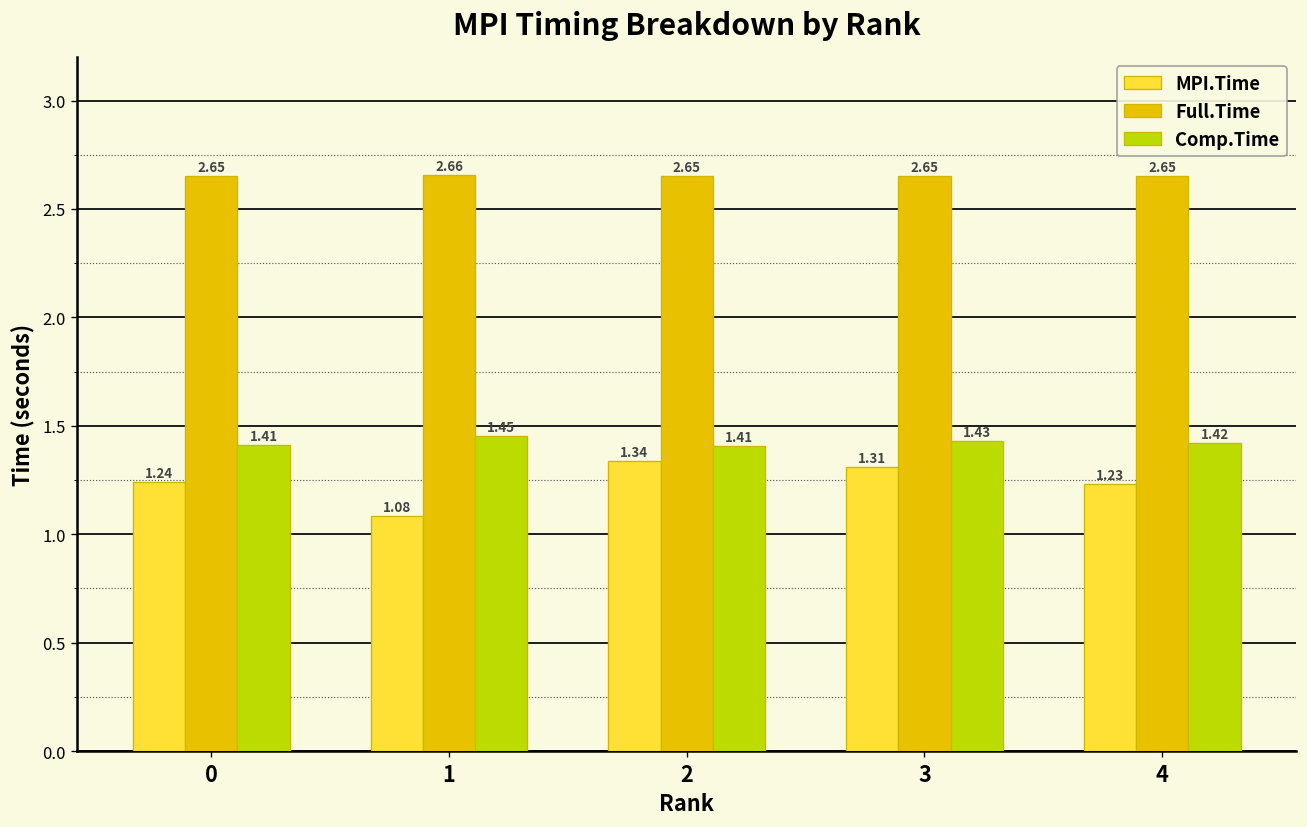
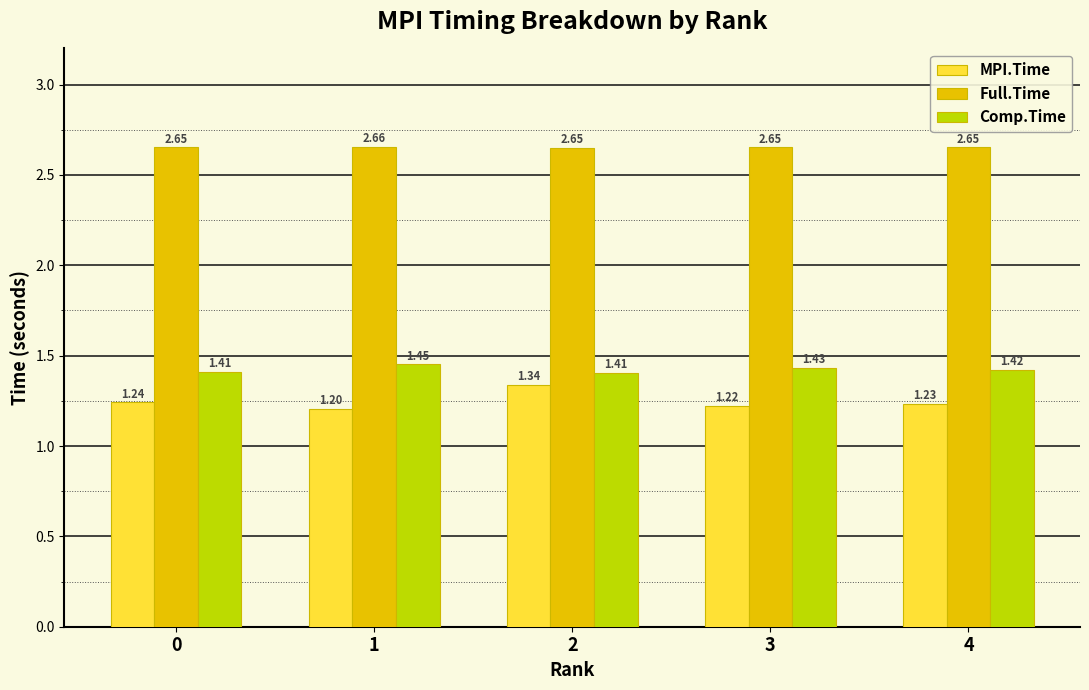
MPI.Time, 1: 1.08 -> 1.20
MPI.Time, 3: 1.31 -> 1.22
